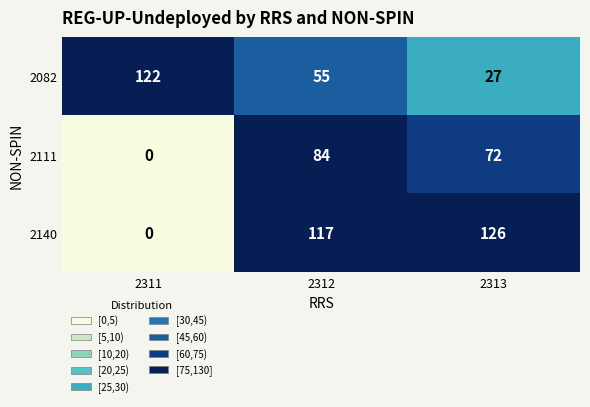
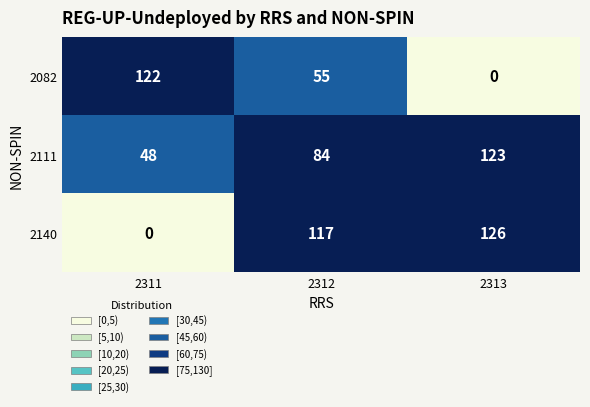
2082, 2313: 27 -> 0
2111, 2311: 0 -> 48
2111, 2313: 72 -> 123
